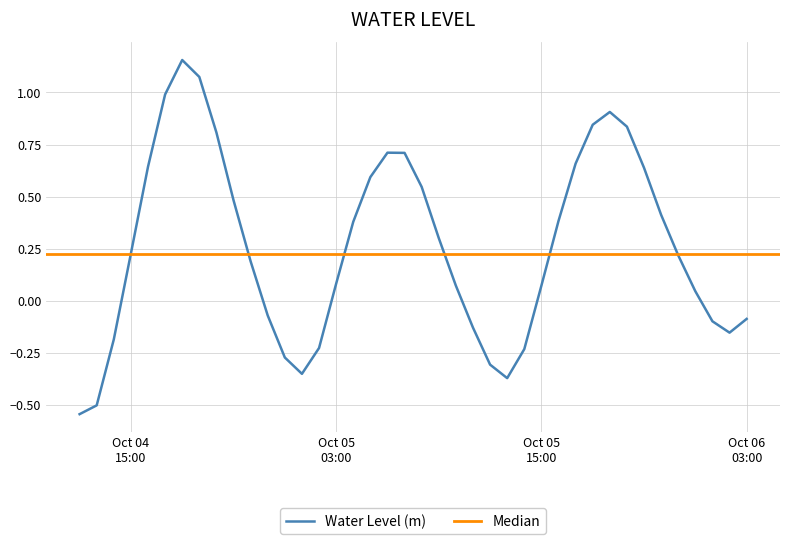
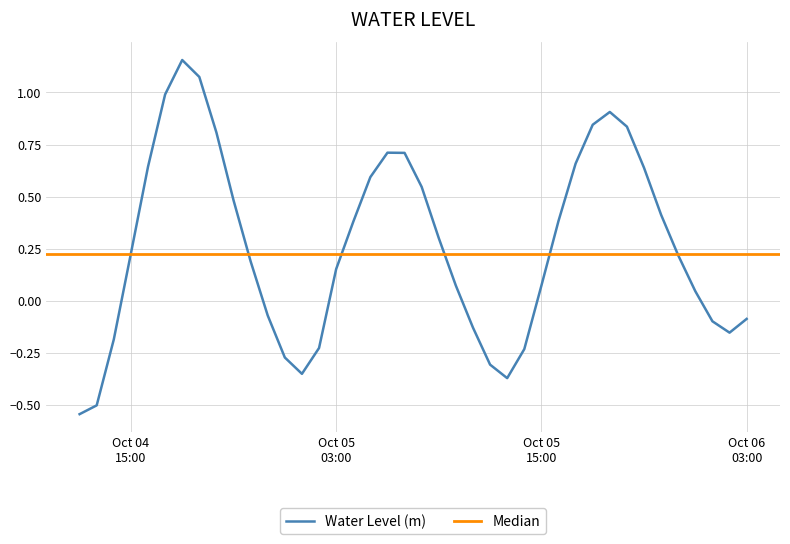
Oct 05 03:00: 0.08 -> 0.15
